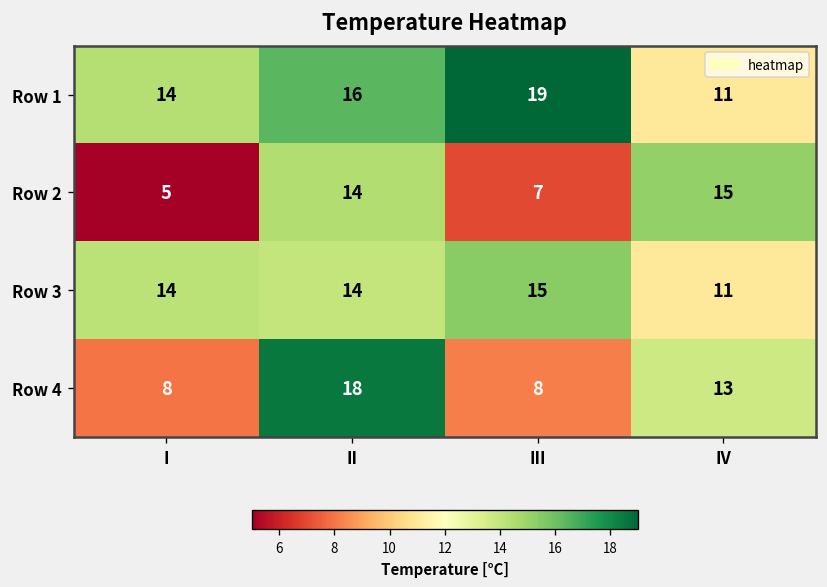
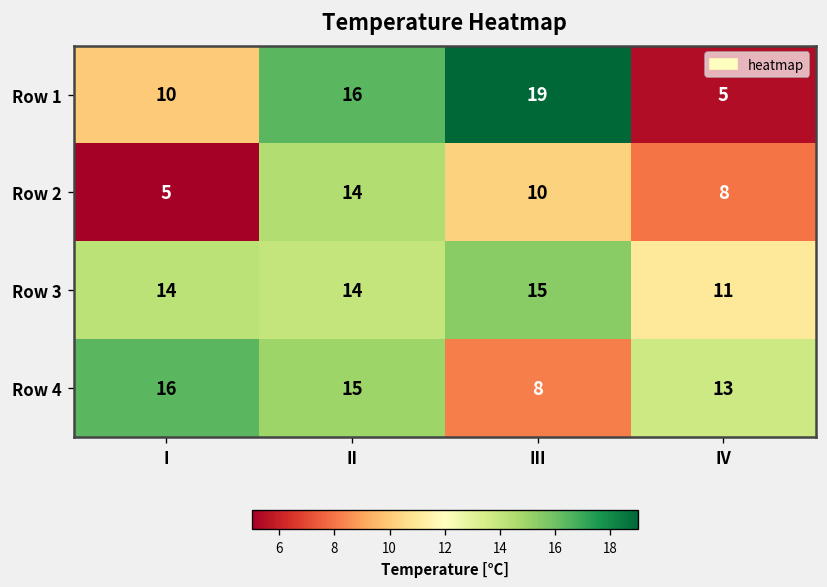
Row 1, I: 14 -> 10
Row 1, IV: 11 -> 5
Row 2, III: 7 -> 10
Row 2, IV: 15 -> 8
Row 4, I: 8 -> 16
Row 4, II: 18 -> 15
